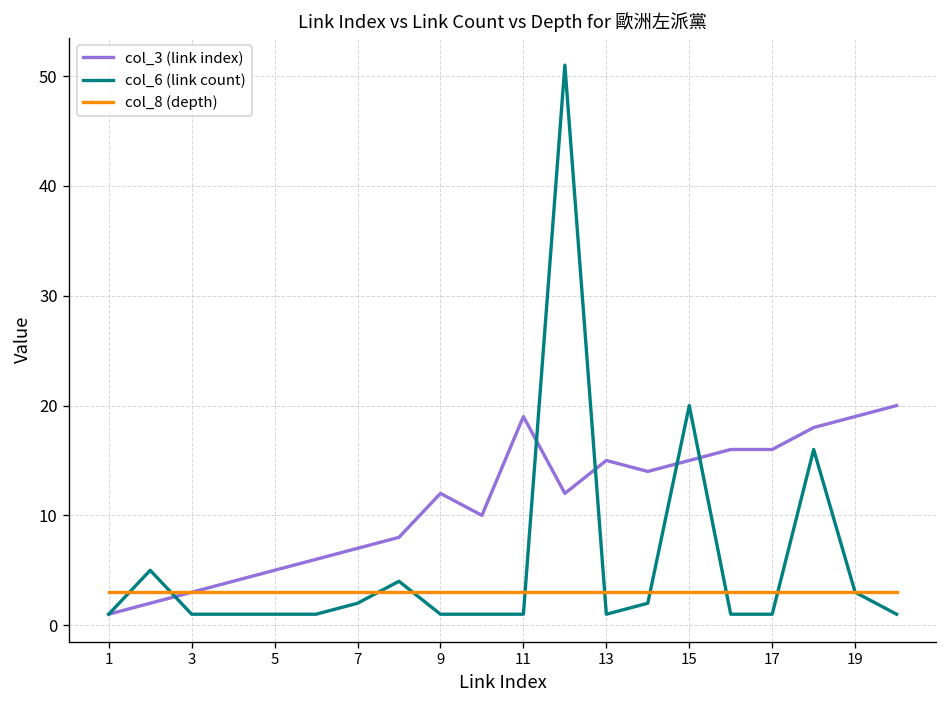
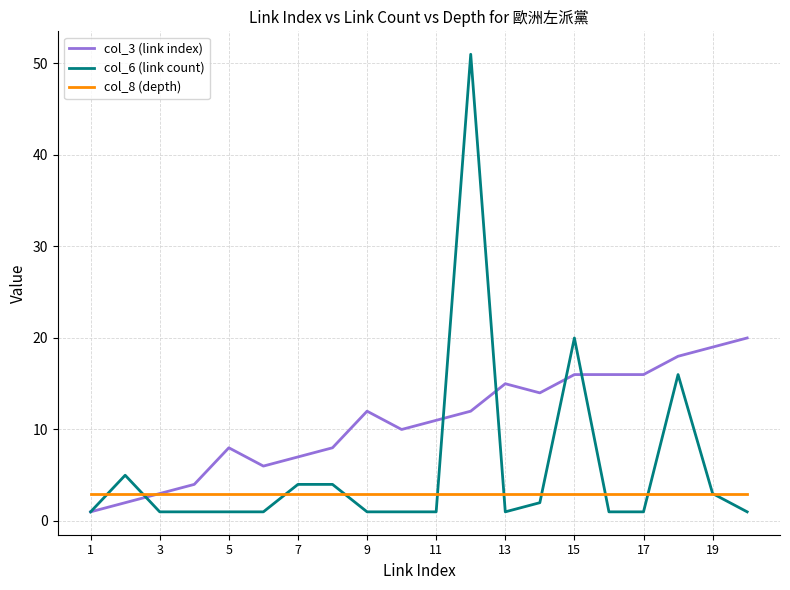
col_3 (link index), 5: 5 -> 8
col_6 (link count), 7: 2 -> 4
col_3 (link index), 11: 19 -> 11
col_3 (link index), 15: 15 -> 16
